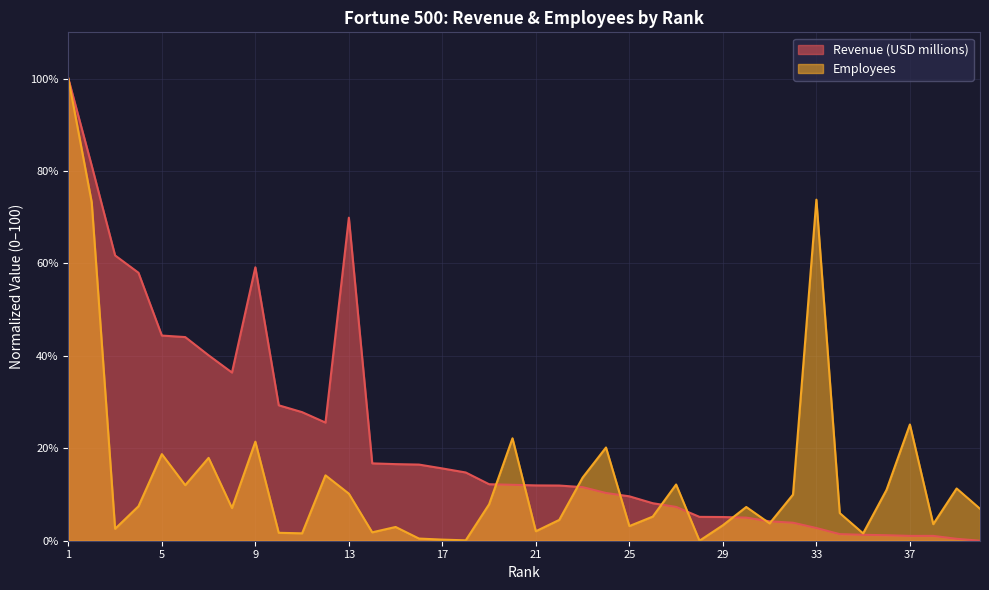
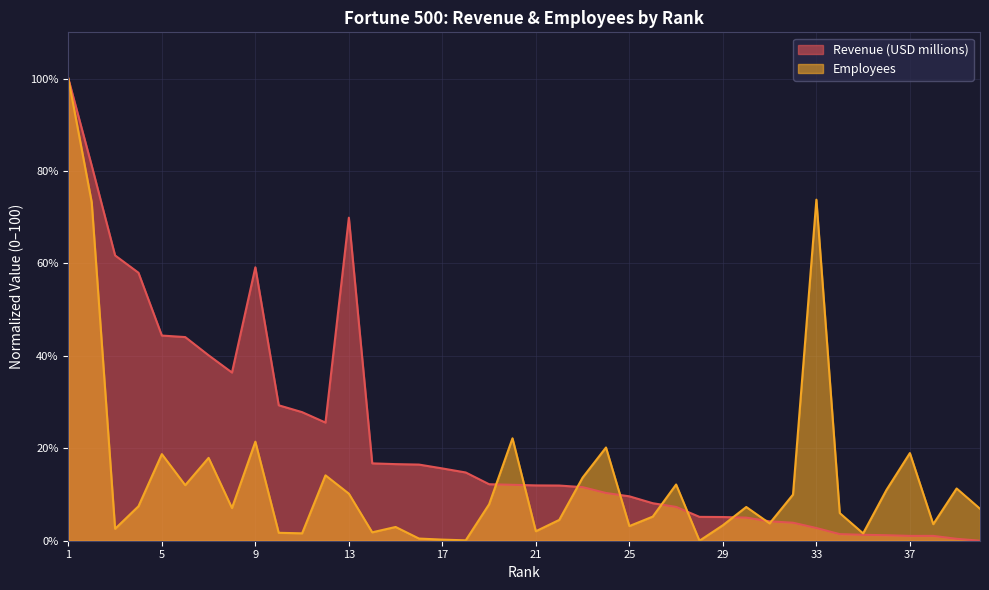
Employees, 37: 25% -> 19%
